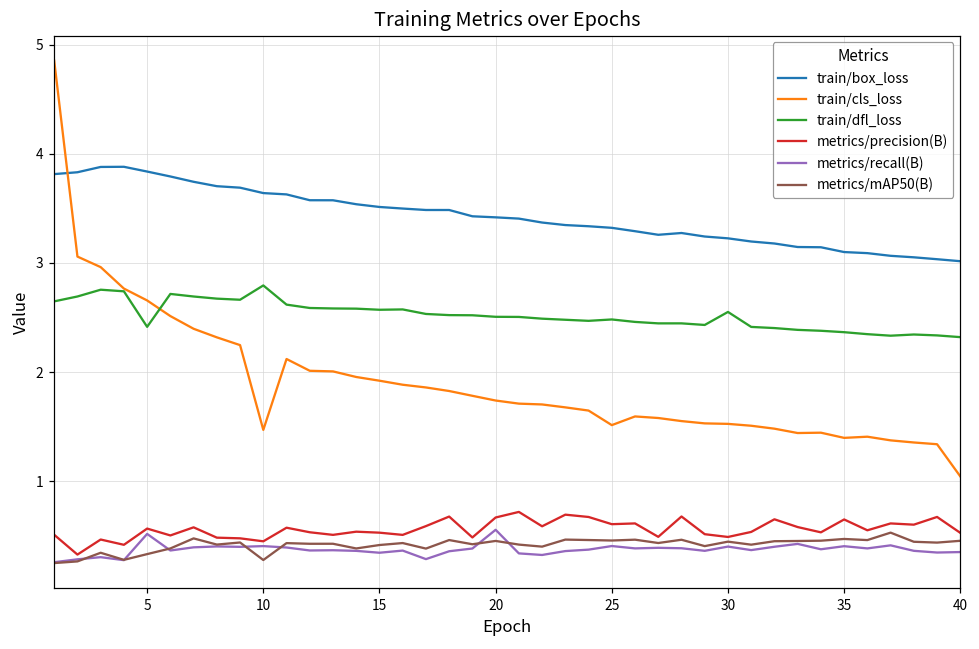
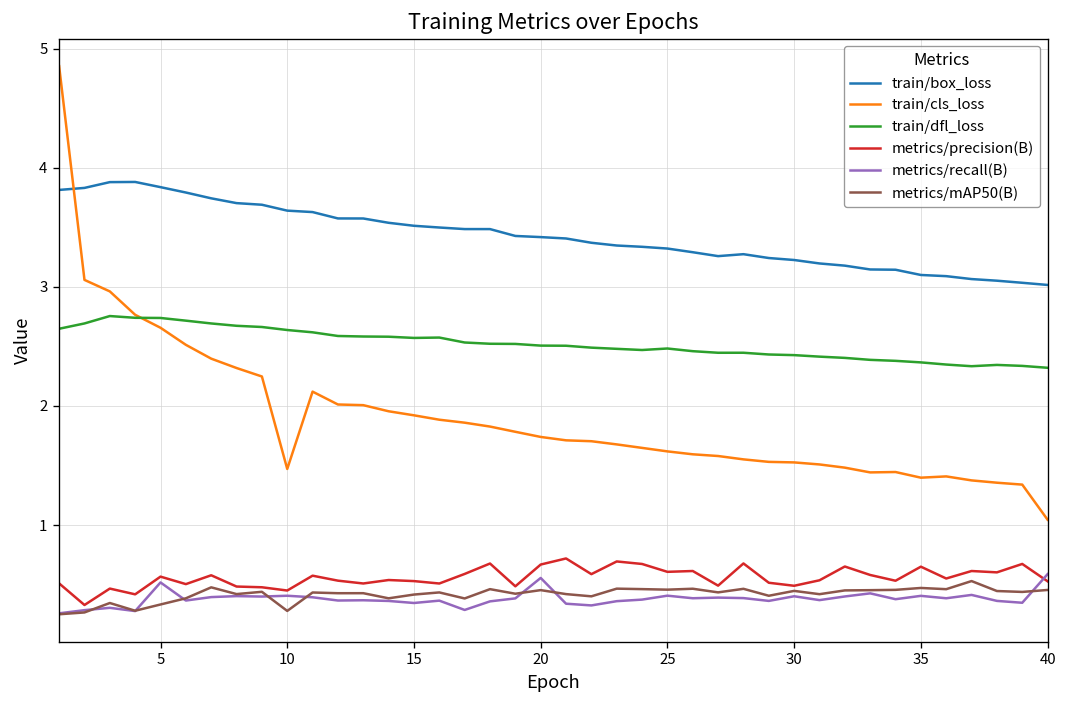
train/dfl_loss, 5: 2.4 -> 2.7
train/dfl_loss, 10: 2.8 -> 2.6
train/cls_loss, 25: 1.5 -> 1.6
train/dfl_loss, 30: 2.6 -> 2.4
metrics/recall(B), 40: 0.4 -> 0.6
